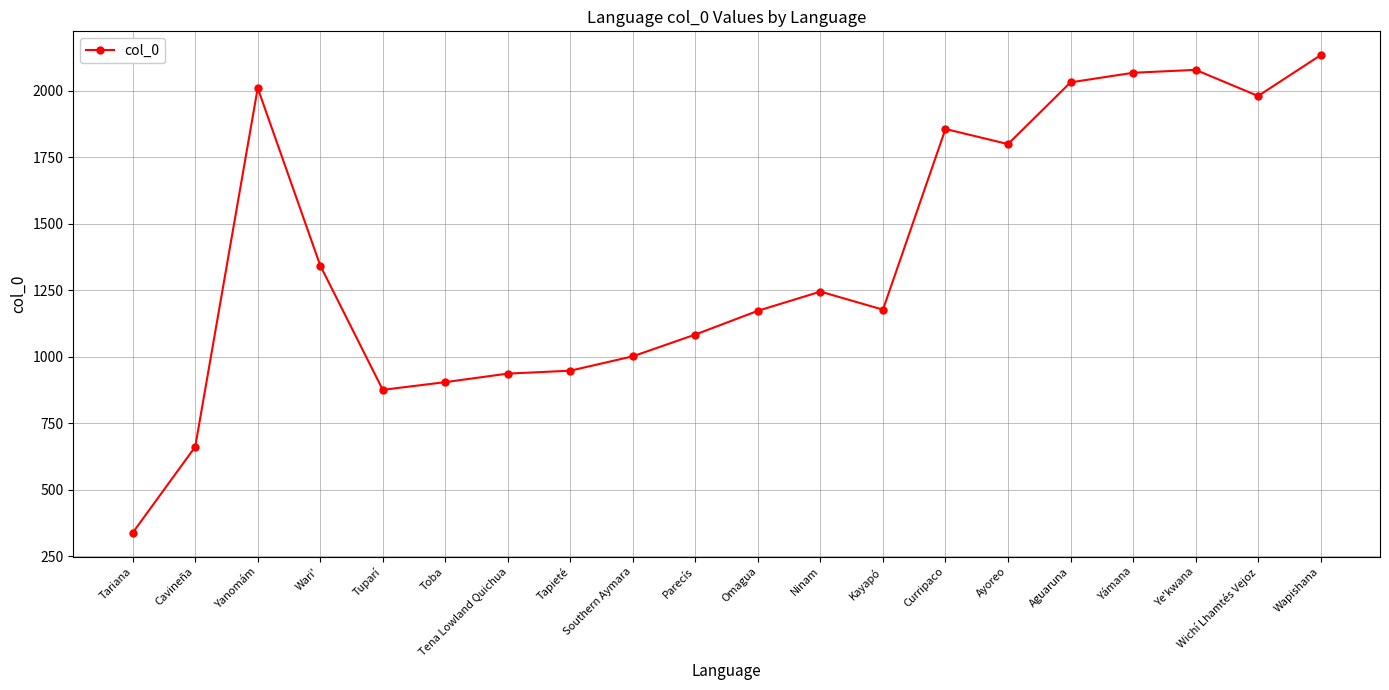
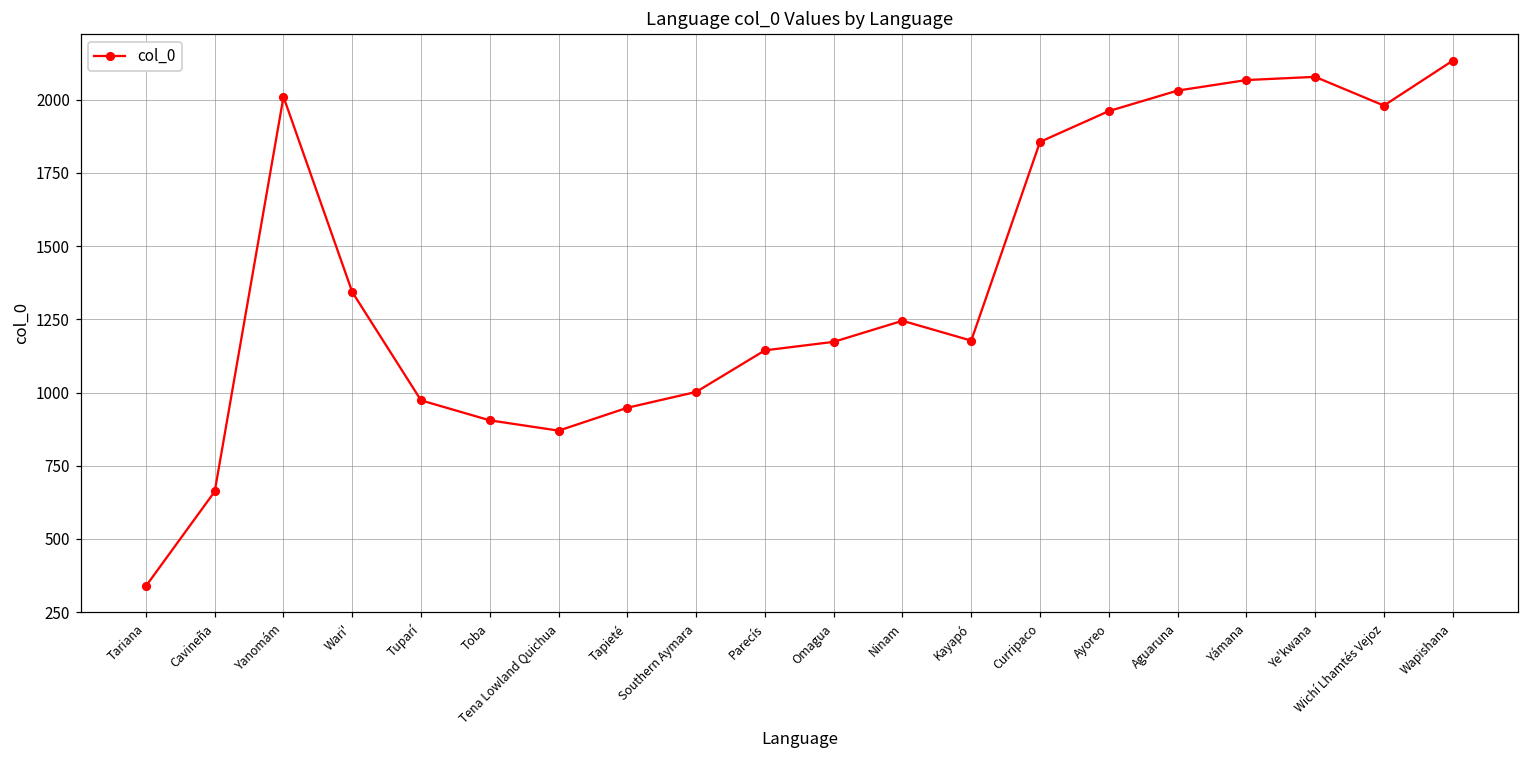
Tuparí: 880 -> 970
Tena Lowland Quichua: 940 -> 870
Parecís: 1080 -> 1140
Ayoreo: 1800 -> 1960
